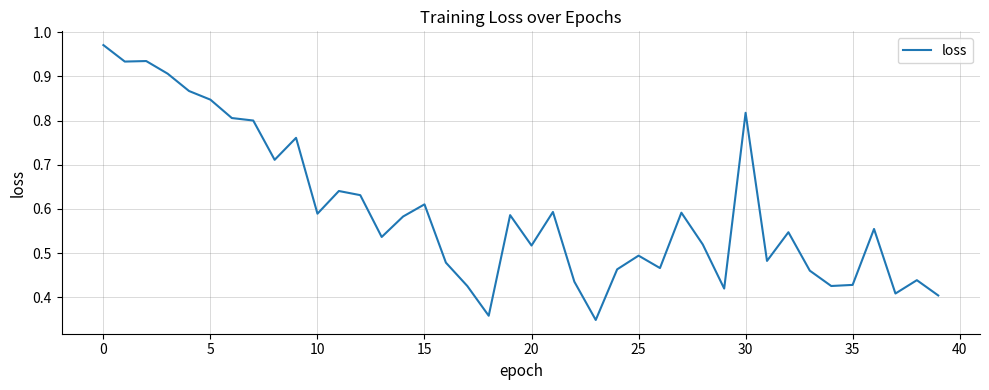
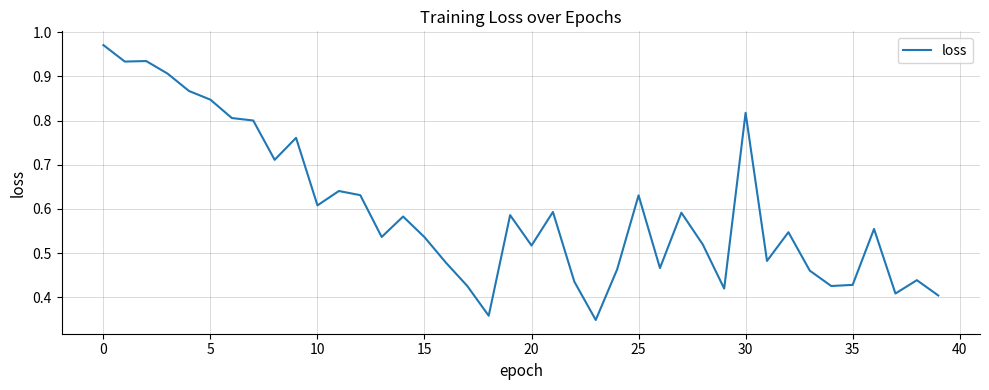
10: 0.59 -> 0.61
15: 0.61 -> 0.54
25: 0.49 -> 0.63
